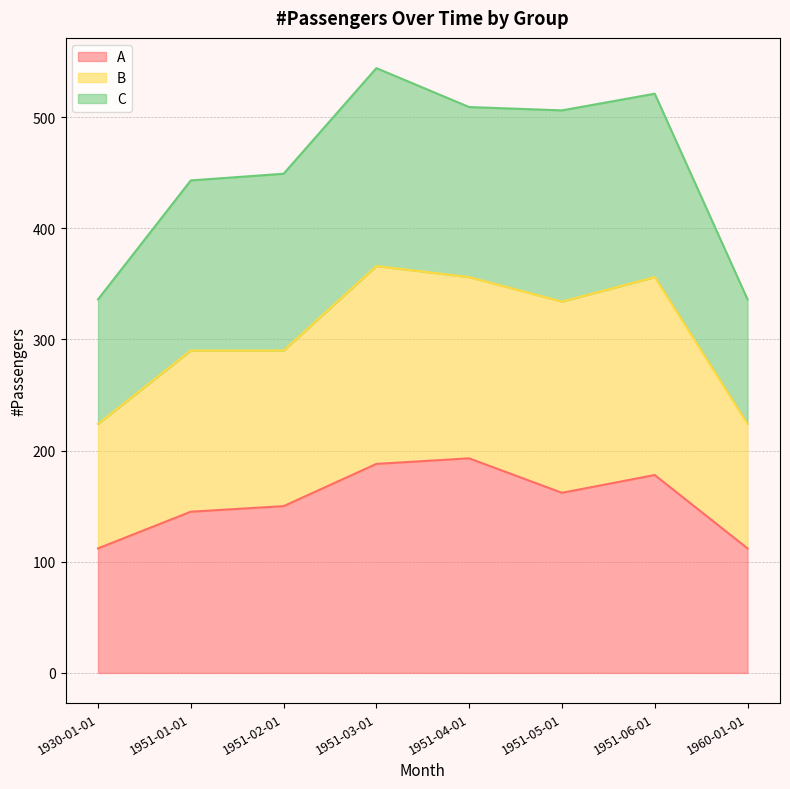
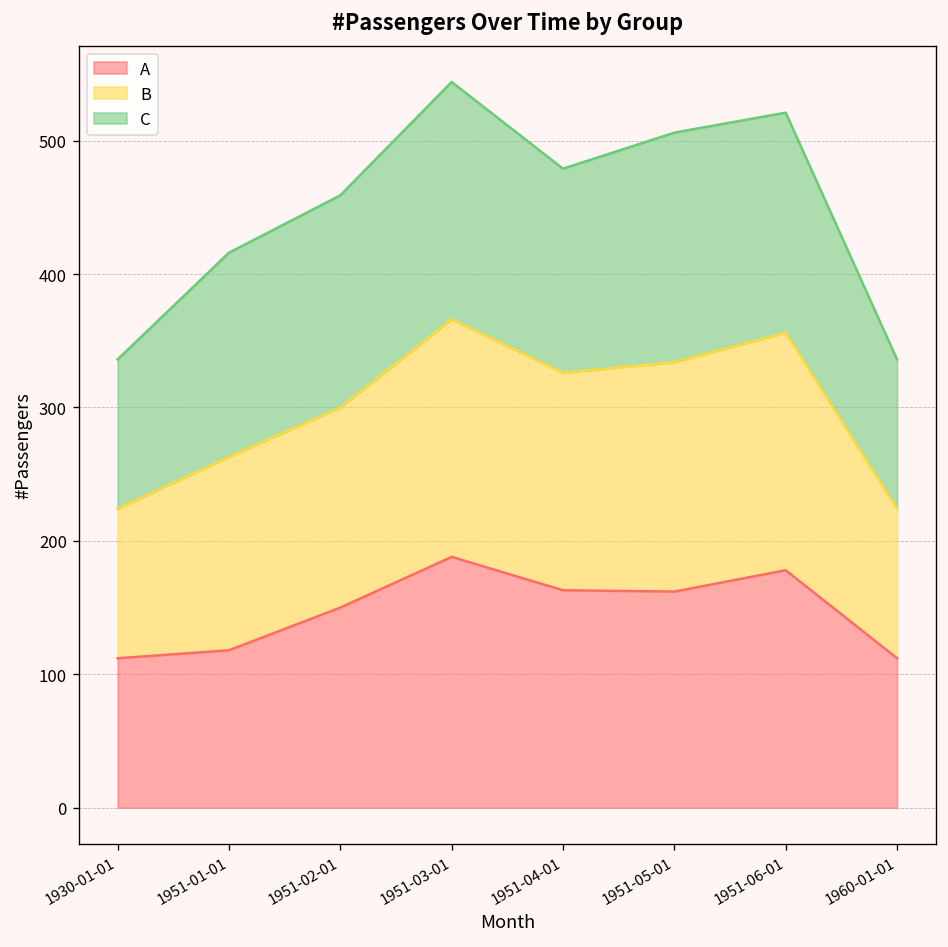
A, 1951-01-01: 145 -> 118
B, 1951-02-01: 140 -> 150
A, 1951-04-01: 193 -> 163
